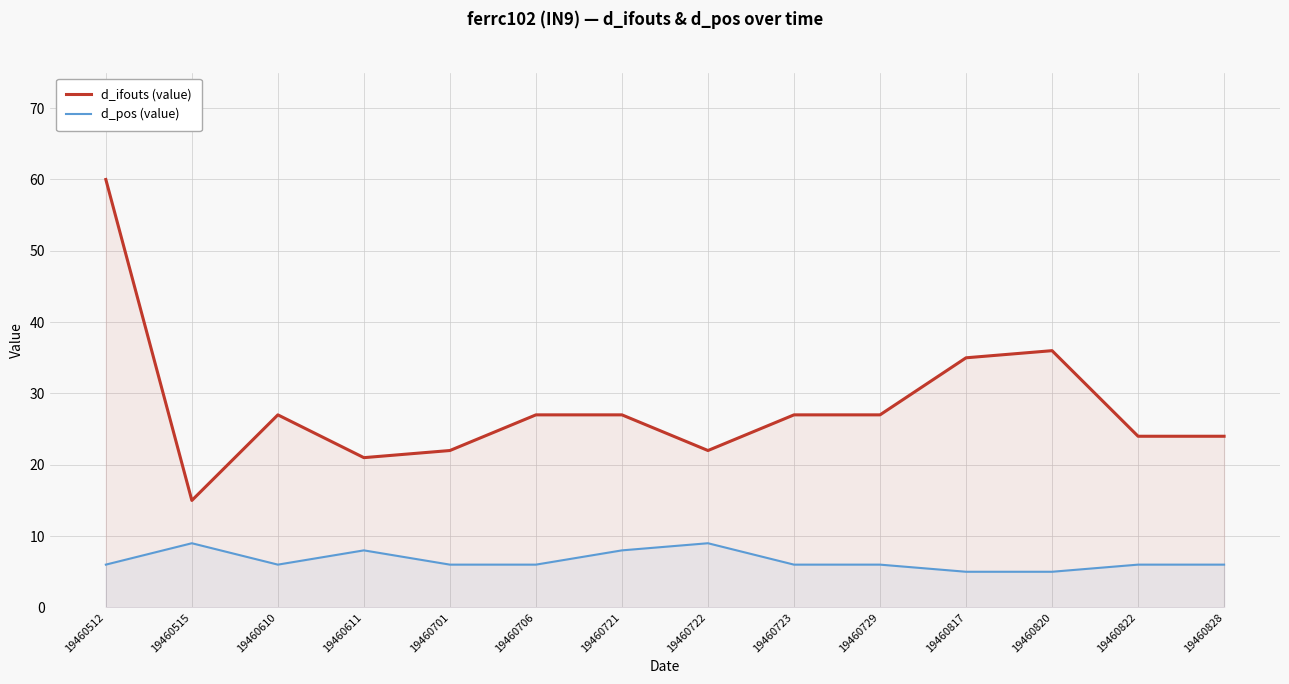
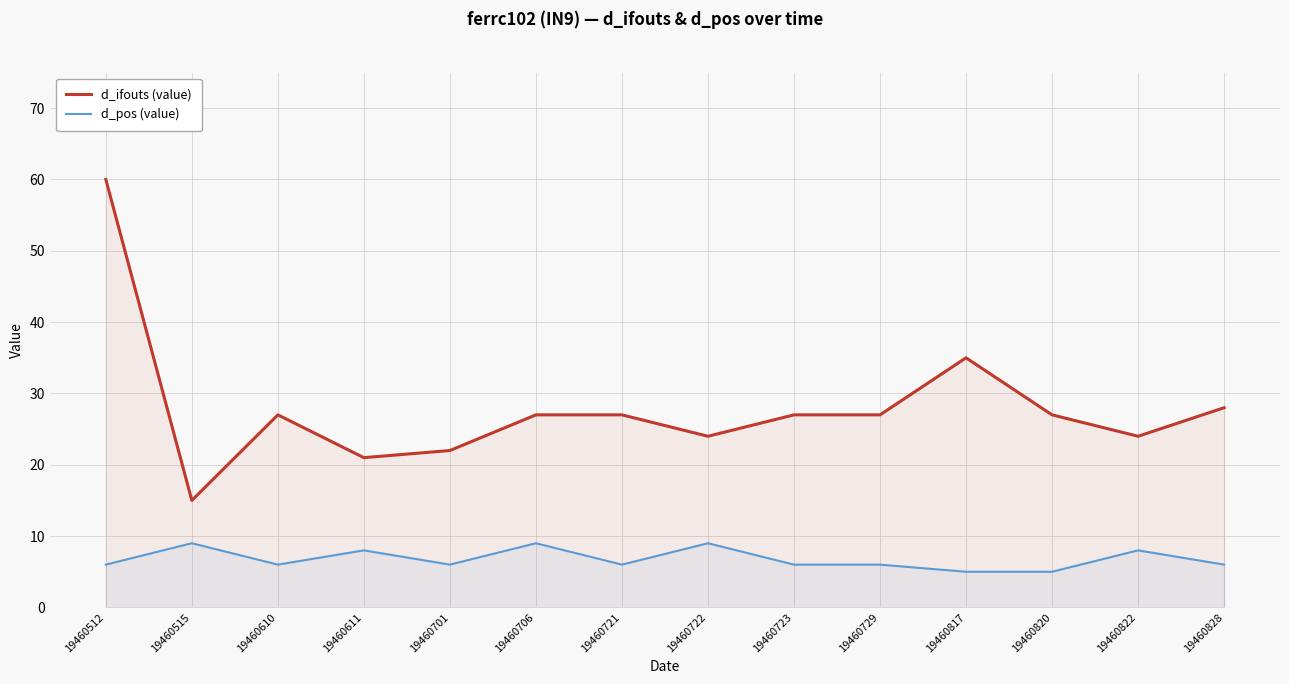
d_pos (value), 19460706: 6 -> 9
d_pos (value), 19460721: 8 -> 6
d_ifouts (value), 19460722: 22 -> 24
d_ifouts (value), 19460820: 36 -> 27
d_pos (value), 19460822: 6 -> 8
d_ifouts (value), 19460828: 24 -> 28
